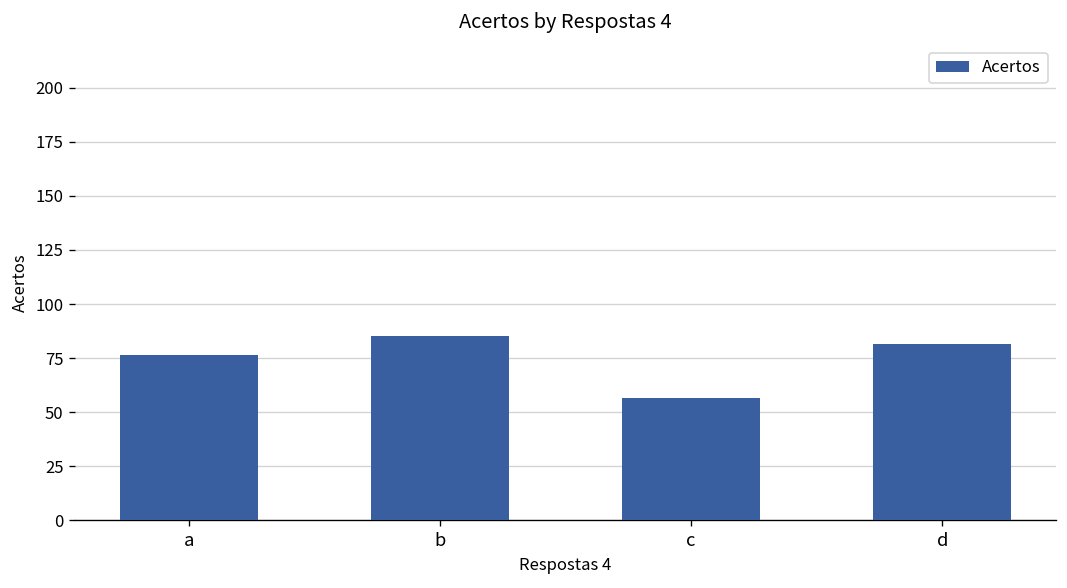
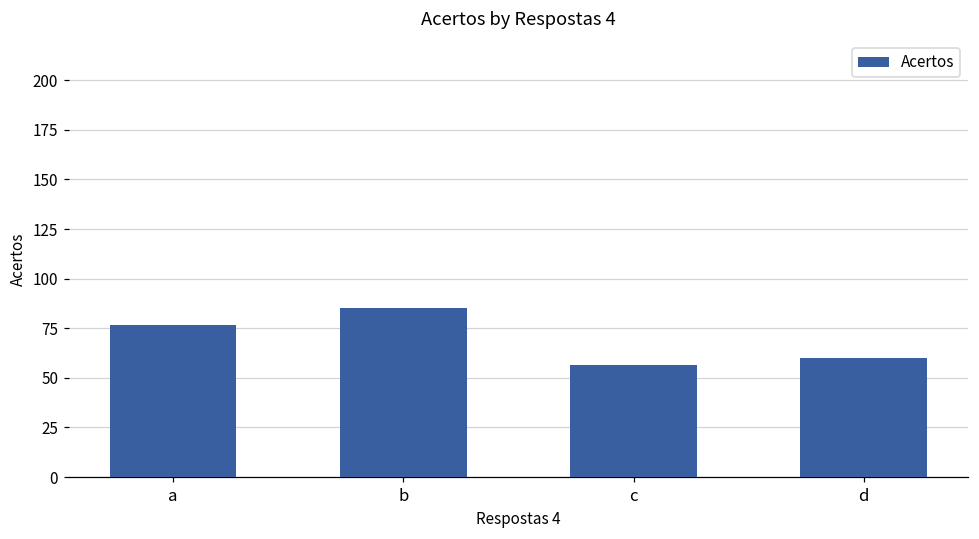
d: 82 -> 60
